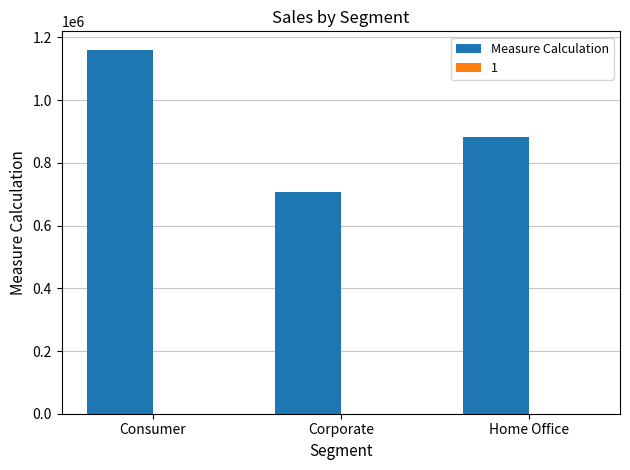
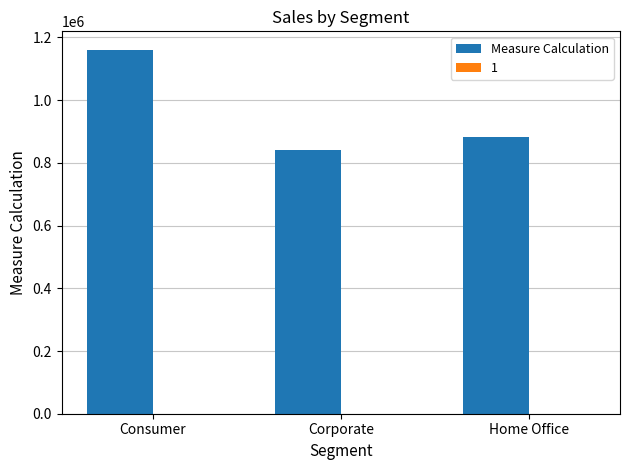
Measure Calculation, Corporate: 710000 -> 840000
